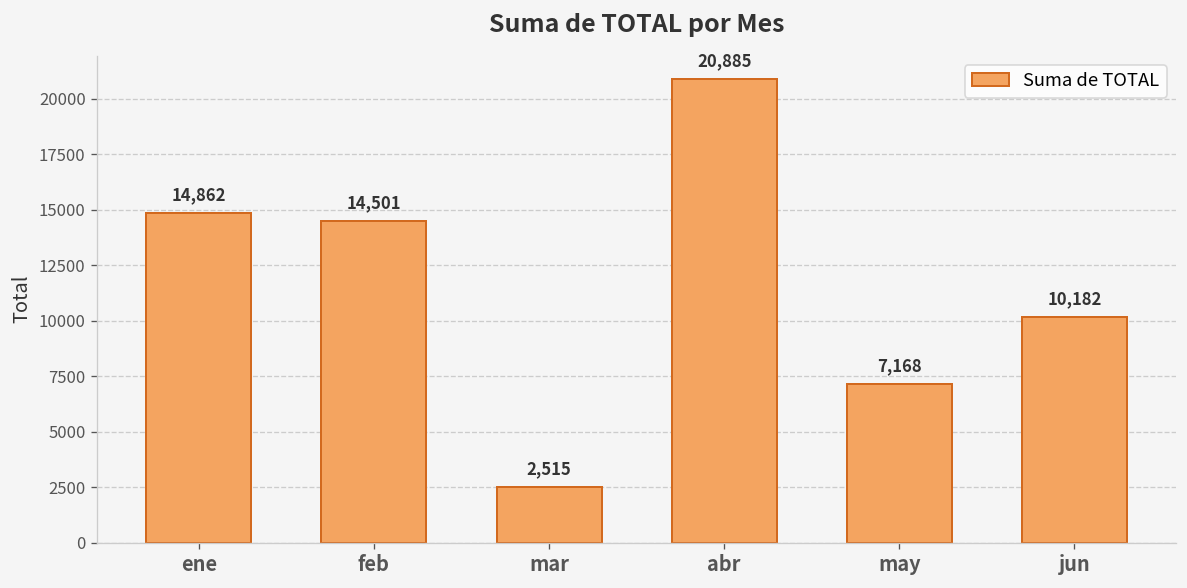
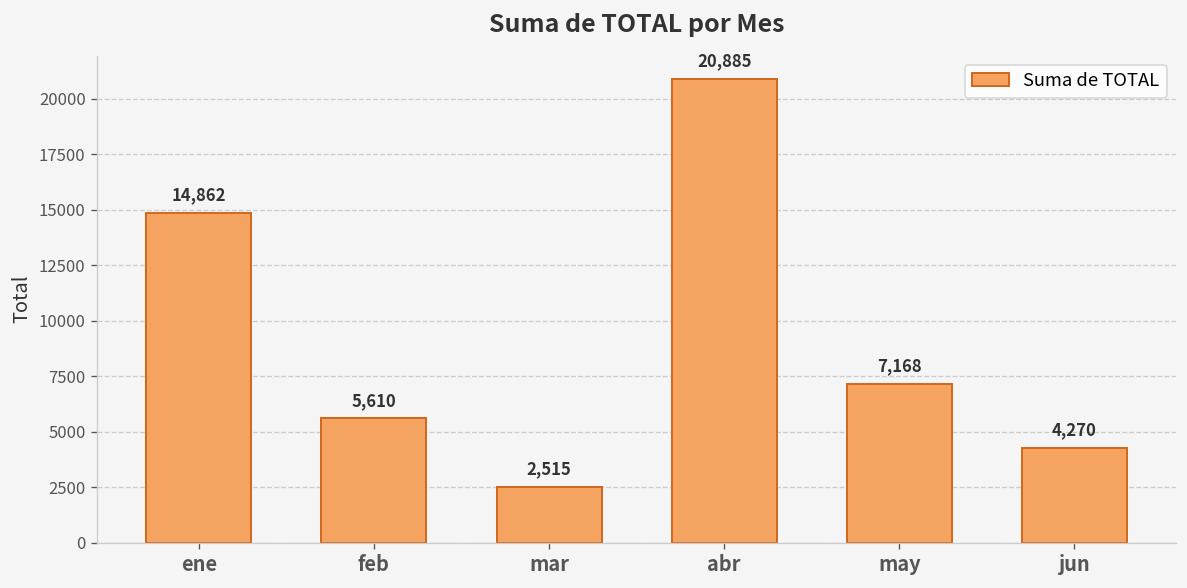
feb: 14,501 -> 5,610
jun: 10,182 -> 4,270
